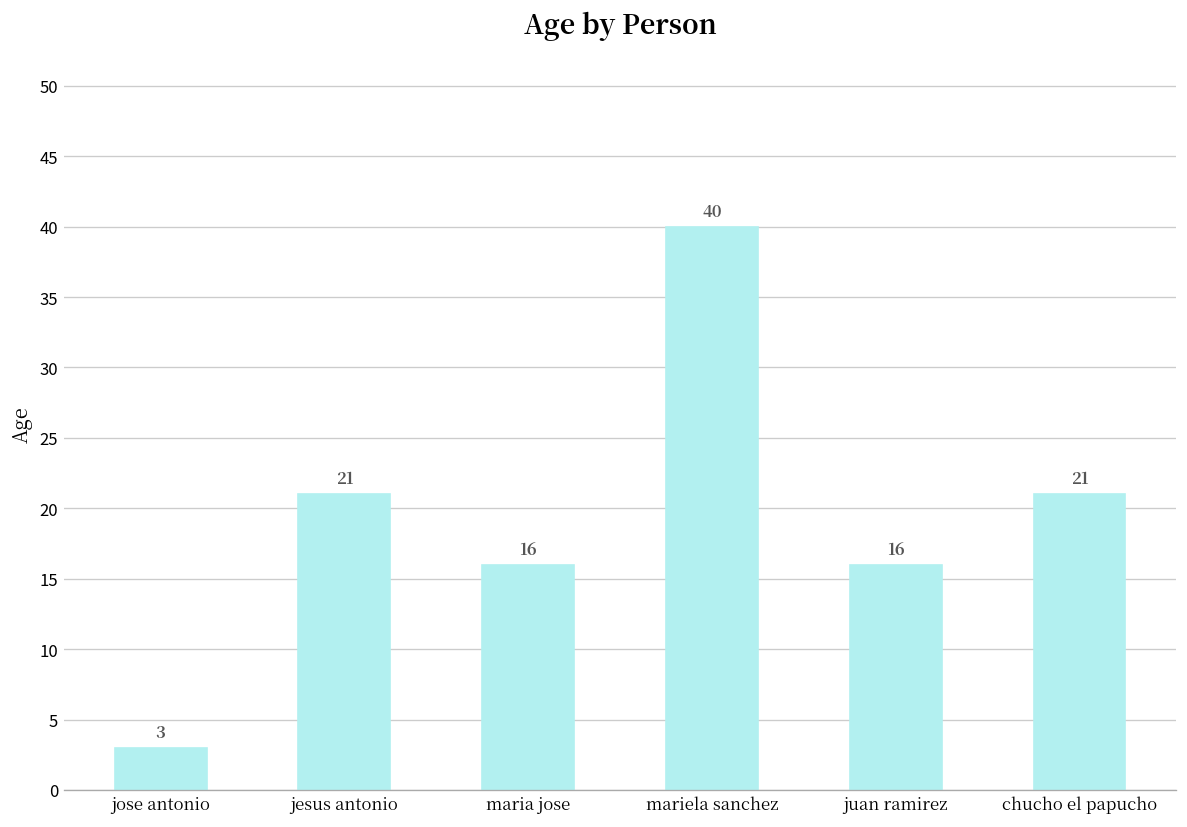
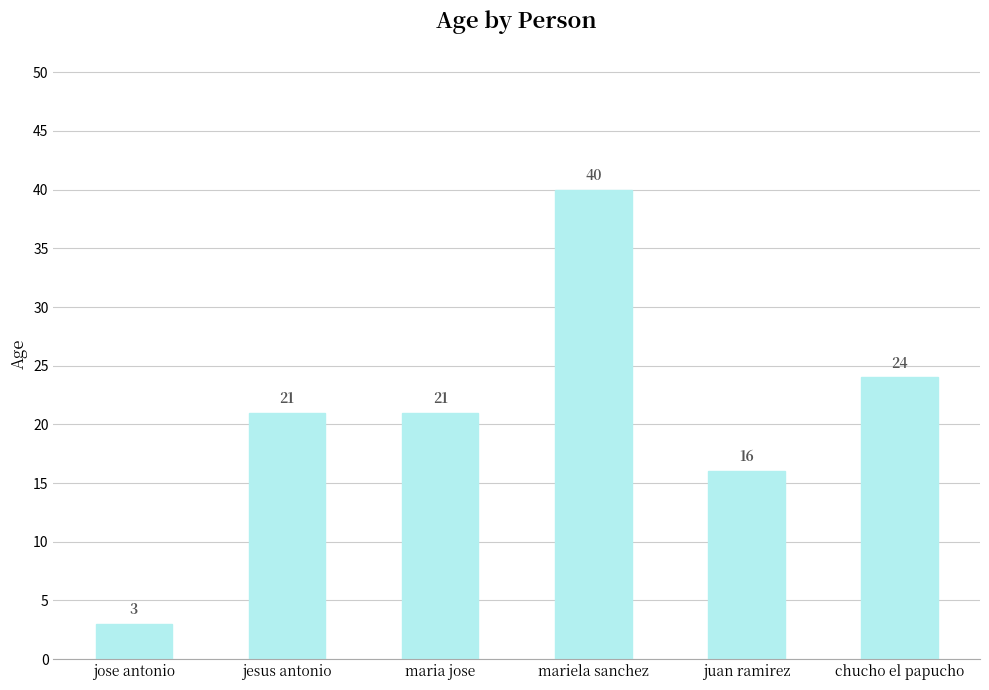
maria jose: 16 -> 21
chucho el papucho: 21 -> 24
